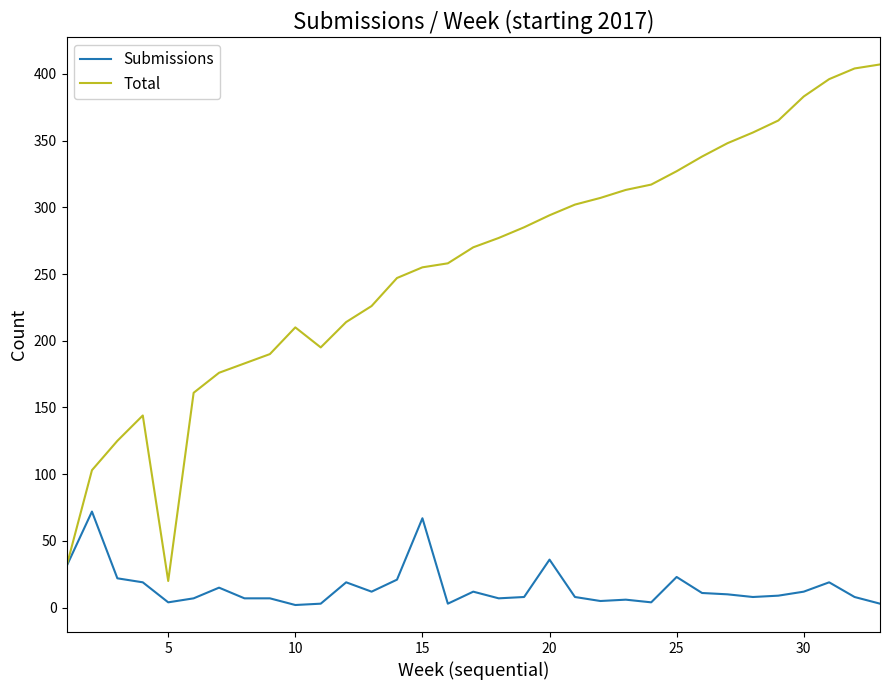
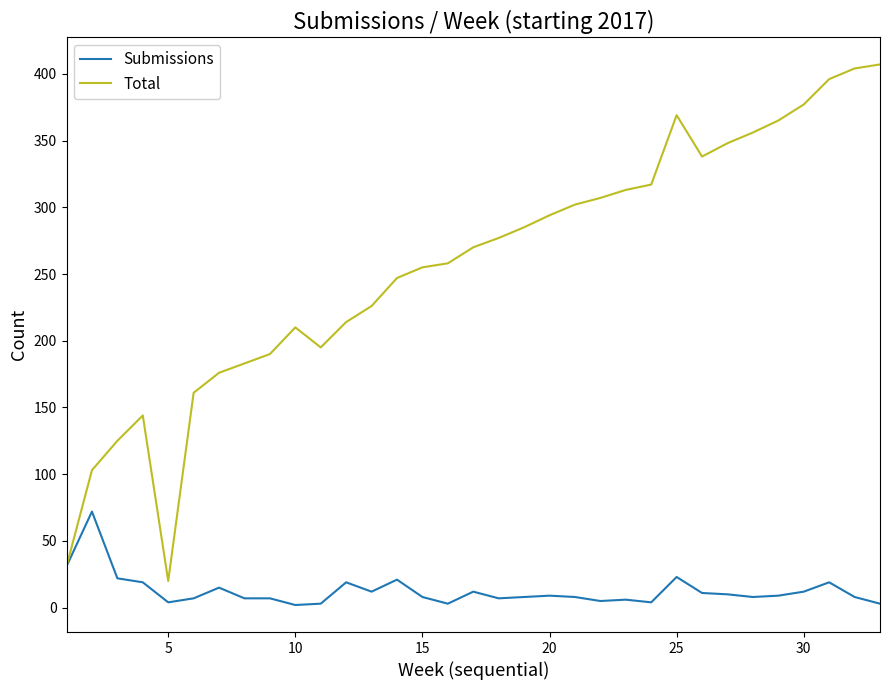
Submissions, 15: 67 -> 8
Submissions, 20: 36 -> 9
Total, 25: 327 -> 369
Total, 30: 383 -> 377
